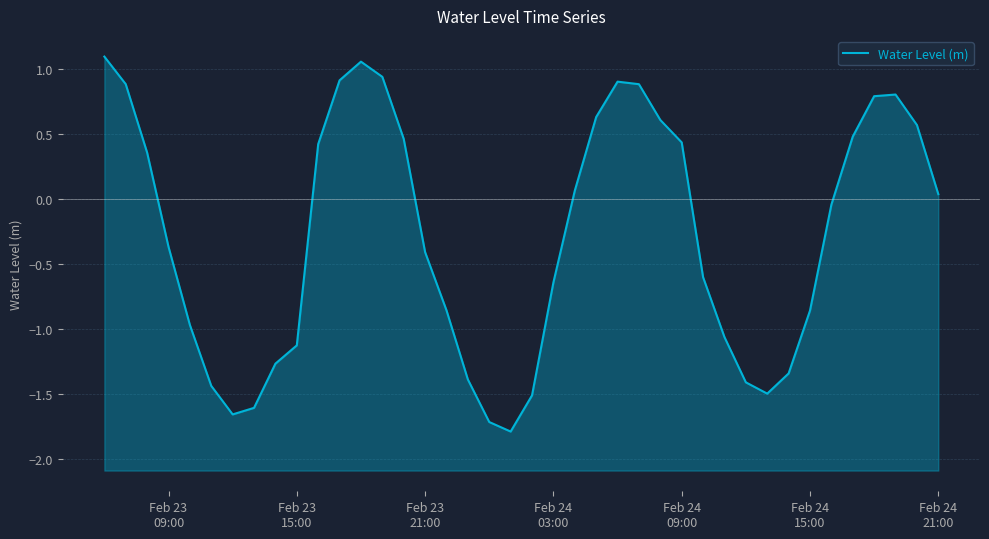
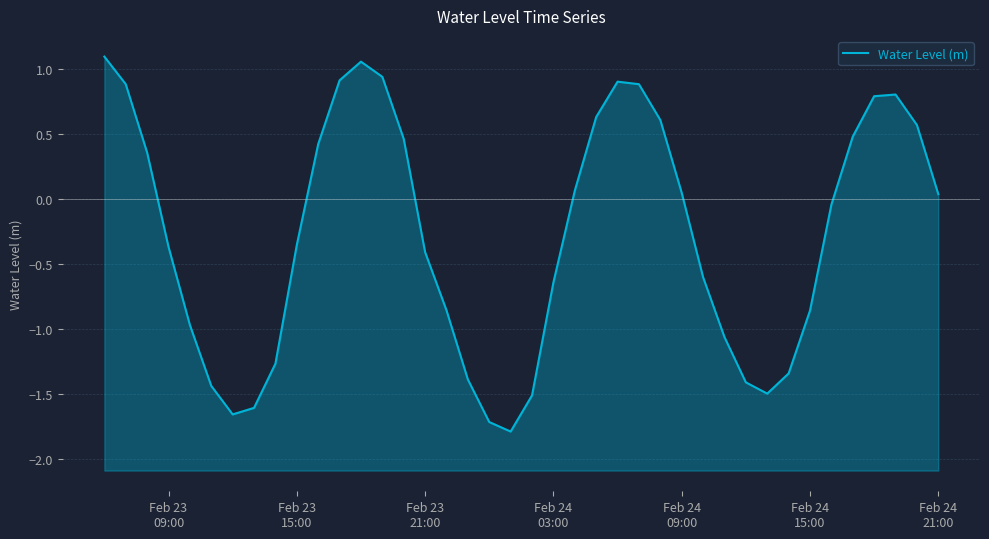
Feb 23 15:00: -1.12 -> -0.35
Feb 24 09:00: 0.44 -> 0.05
